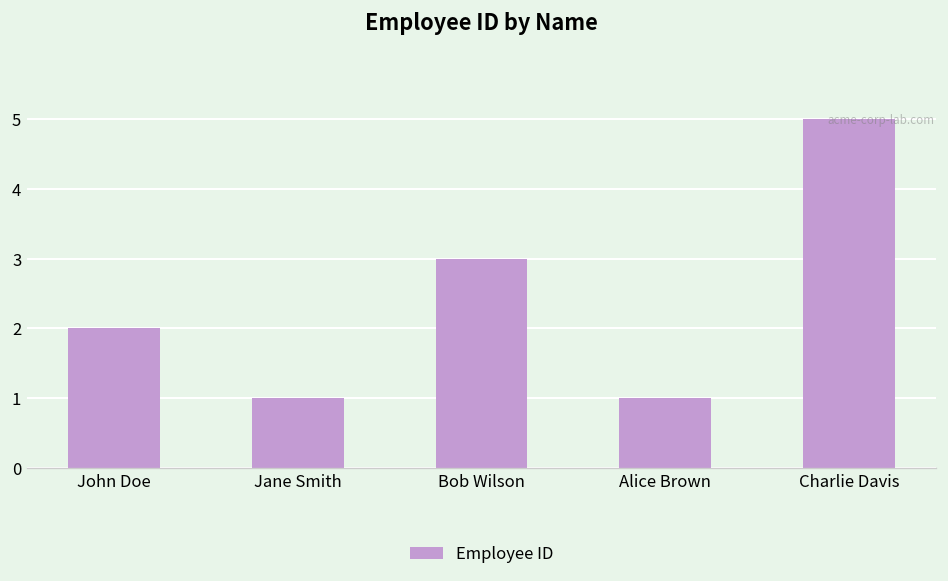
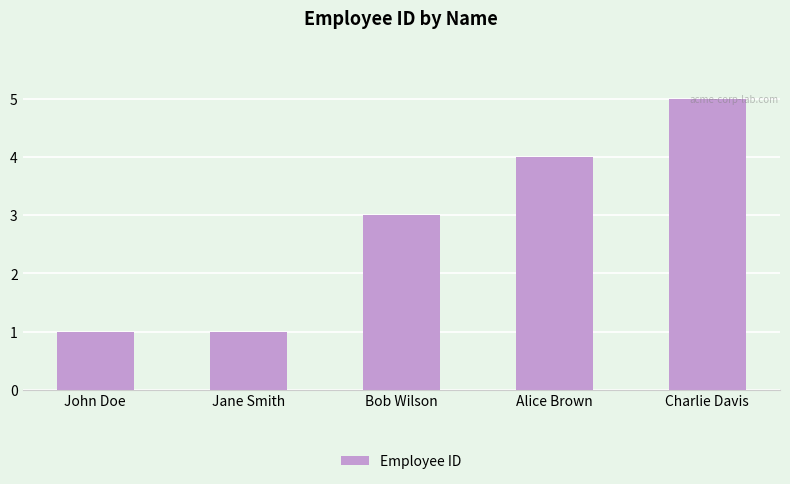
John Doe: 2 -> 1
Alice Brown: 1 -> 4
